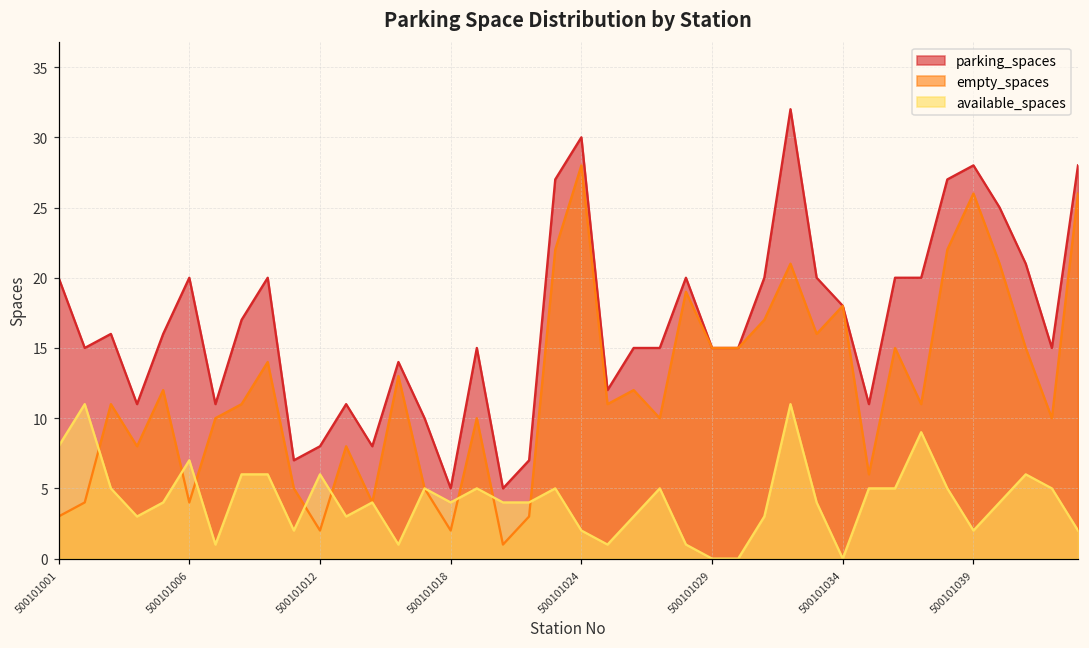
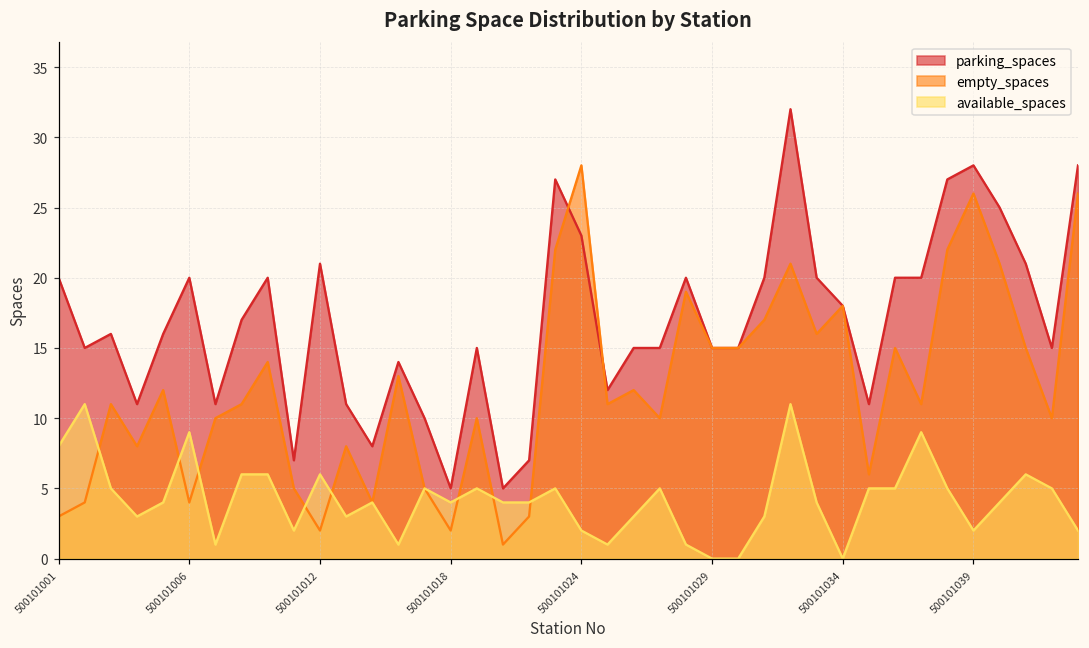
available_spaces, 500101006: 7 -> 9
parking_spaces, 500101012: 8 -> 21
parking_spaces, 500101024: 30 -> 23
